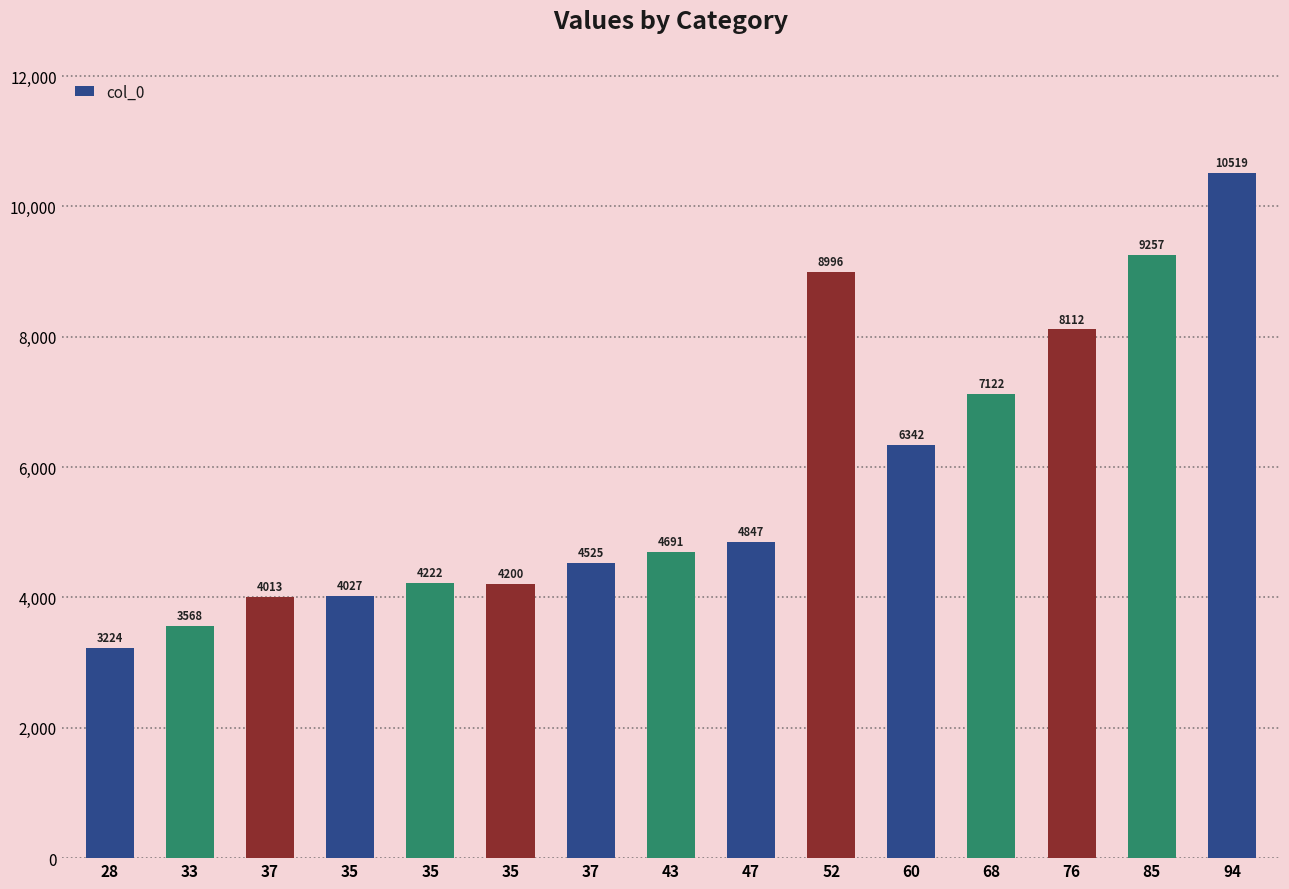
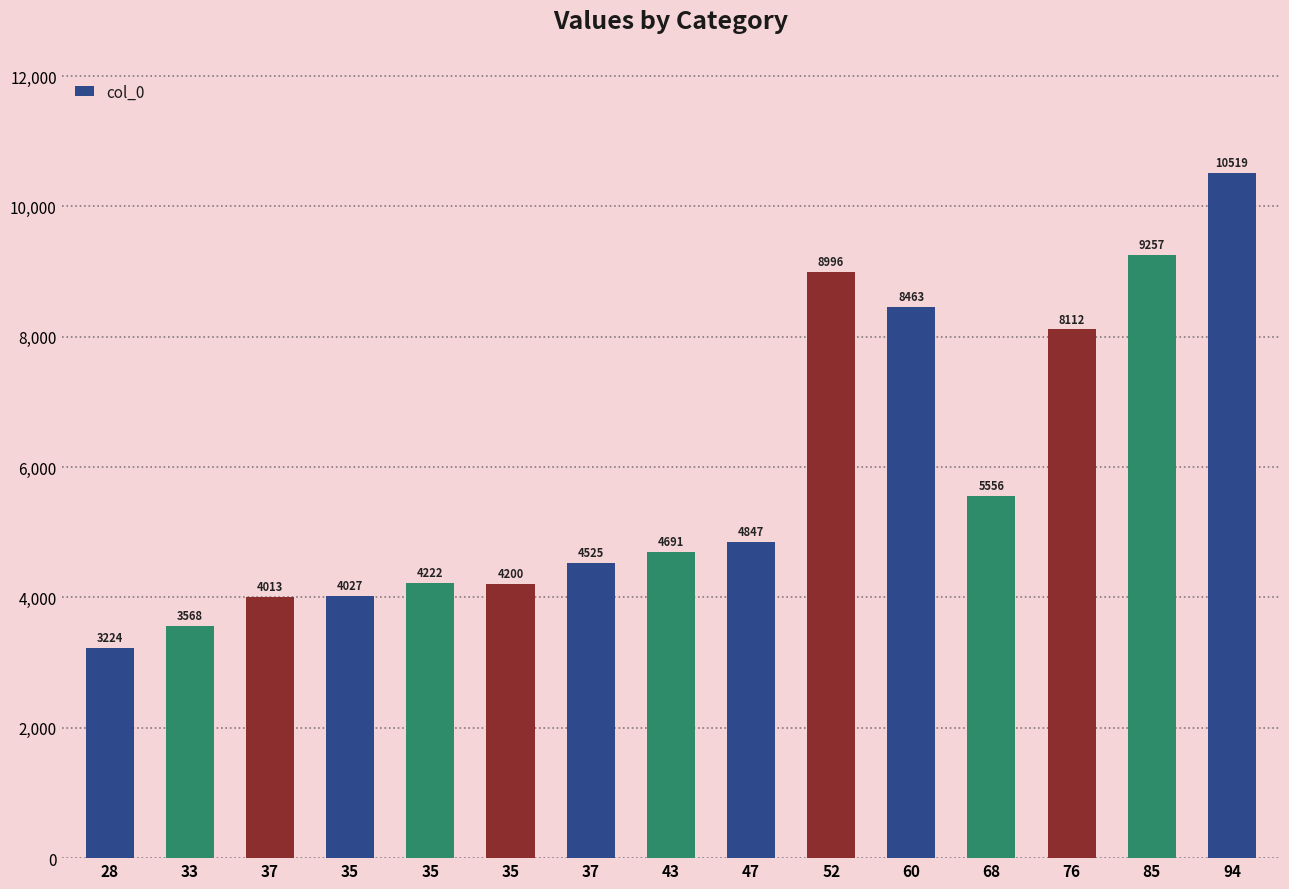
60: 6342 -> 8463
68: 7122 -> 5556
